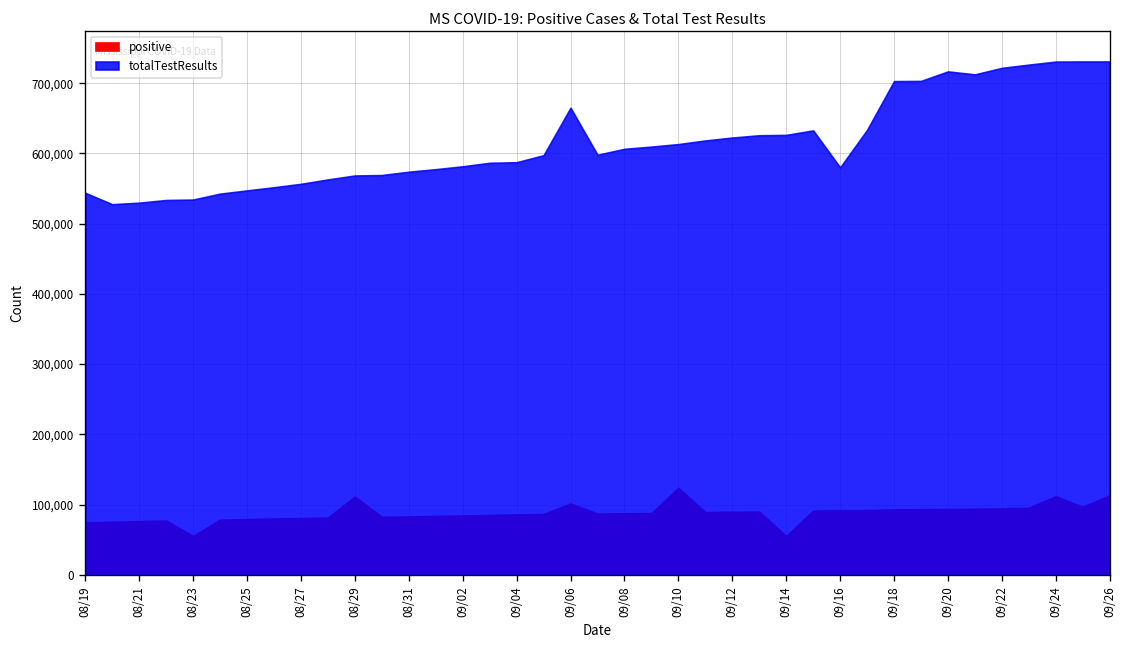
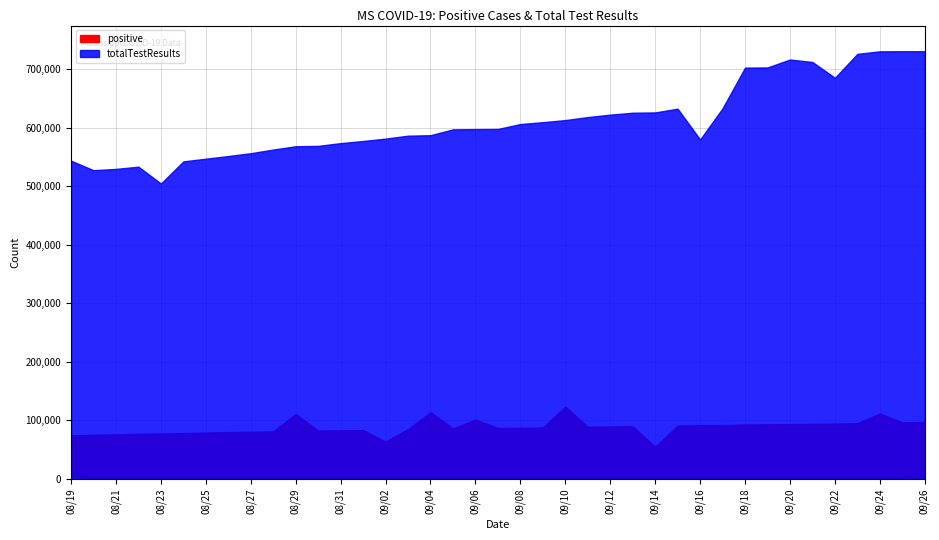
positive, 08/23: 60,000 -> 80,000
totalTestResults, 08/23: 530,000 -> 500,000
positive, 09/02: 80,000 -> 60,000
positive, 09/04: 90,000 -> 110,000
totalTestResults, 09/06: 670,000 -> 600,000
totalTestResults, 09/22: 720,000 -> 690,000
positive, 09/26: 110,000 -> 100,000
